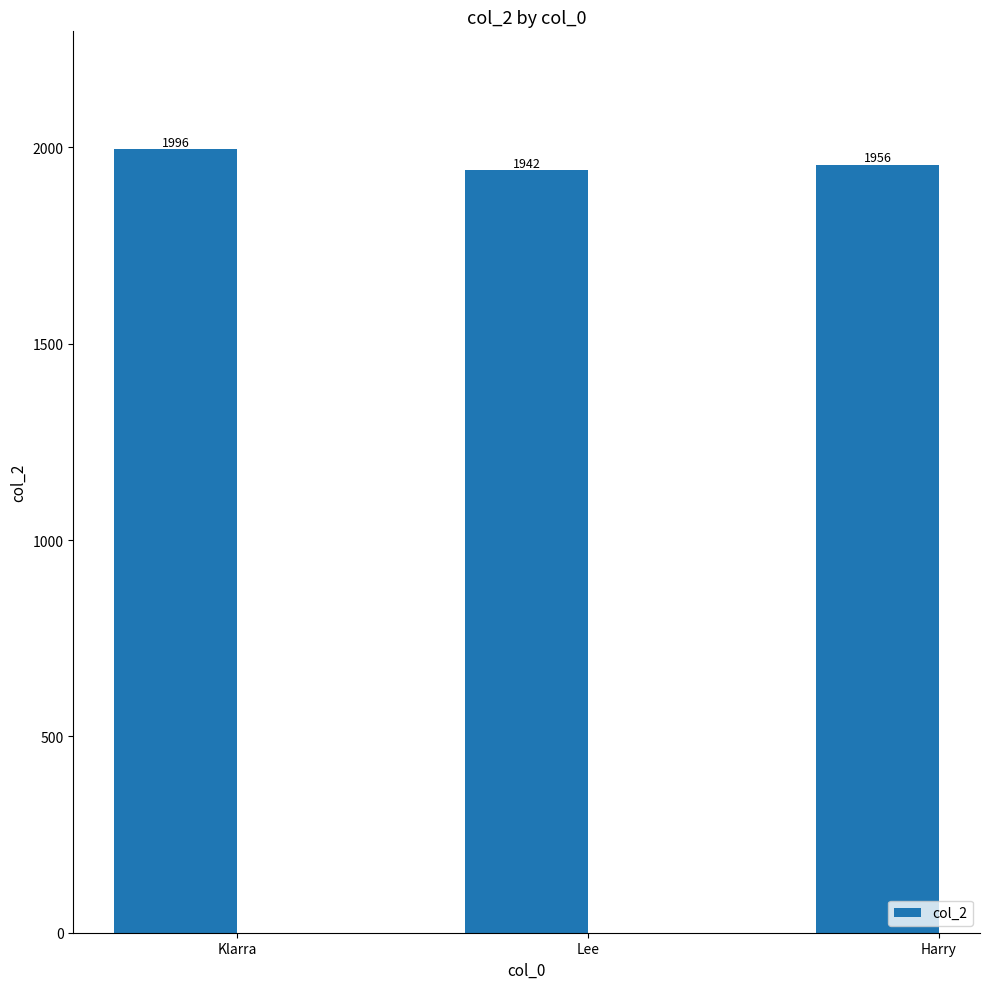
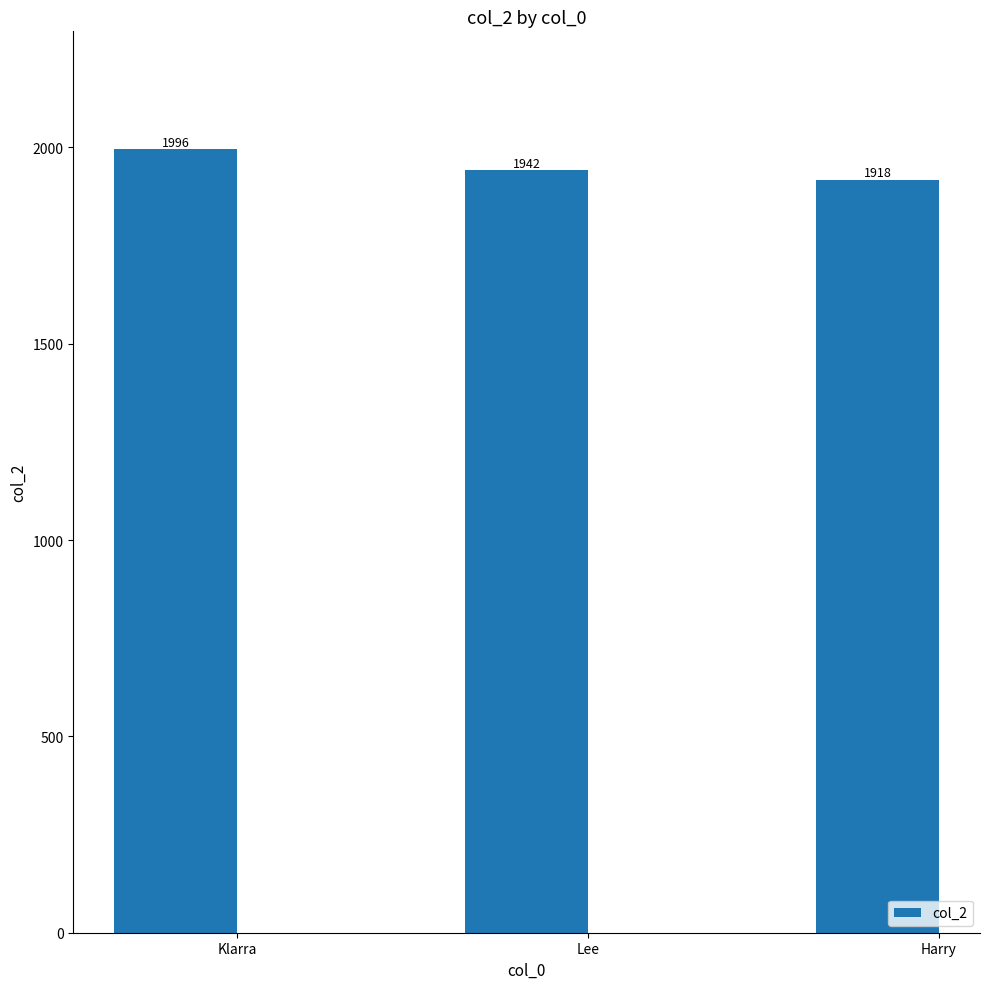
Harry: 1956 -> 1918
